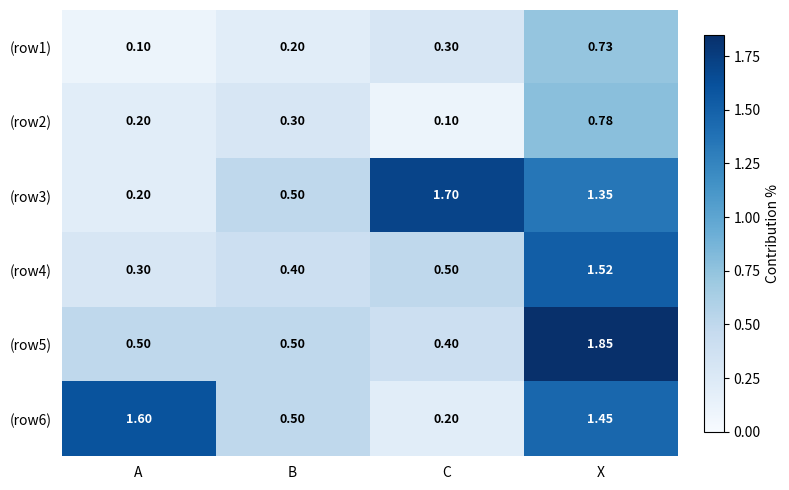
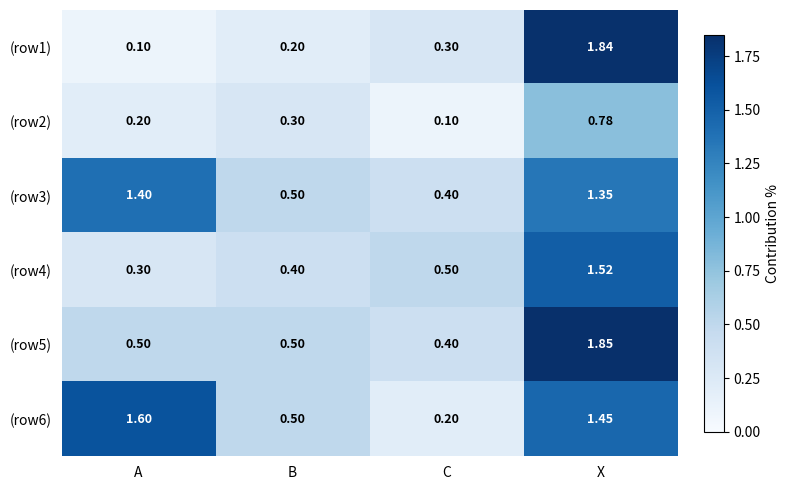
(row1), X: 0.73 -> 1.84
(row3), A: 0.20 -> 1.40
(row3), C: 1.70 -> 0.40
